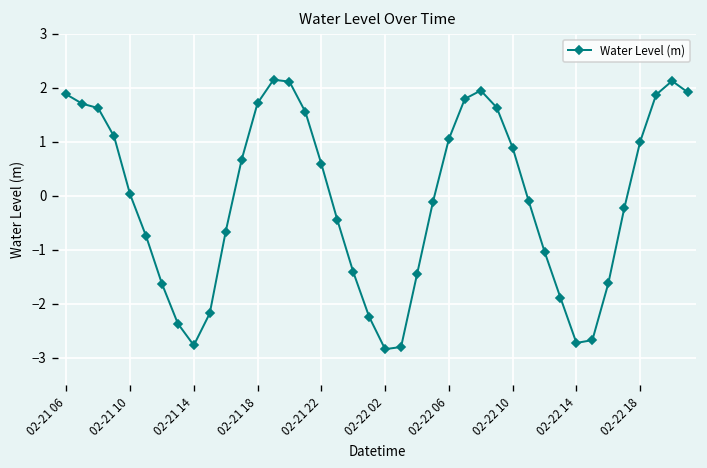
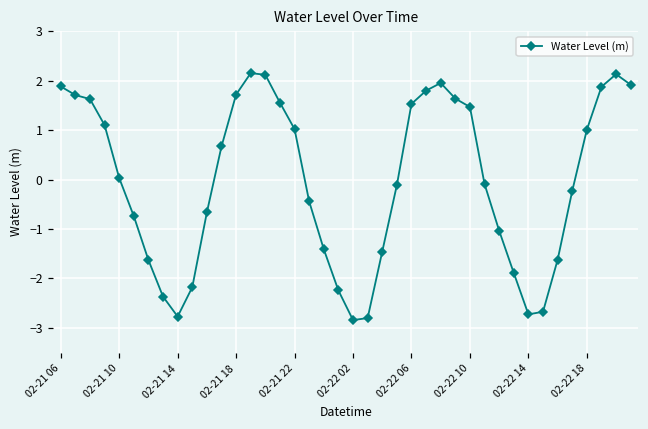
02-21 22: 0.6 -> 1.0
02-22 06: 1.1 -> 1.5
02-22 10: 0.9 -> 1.5
